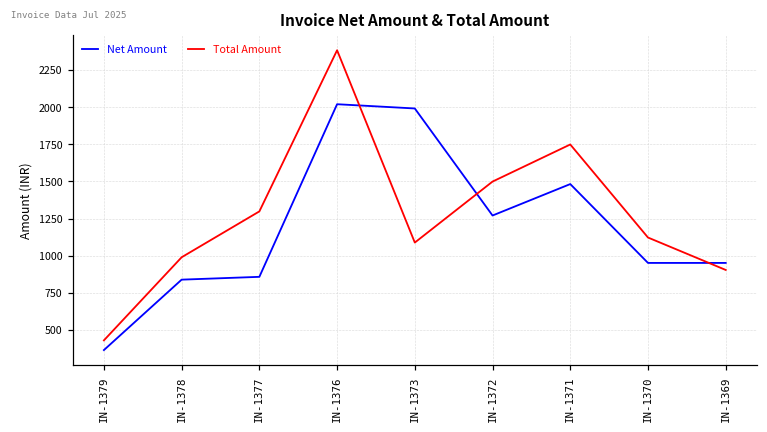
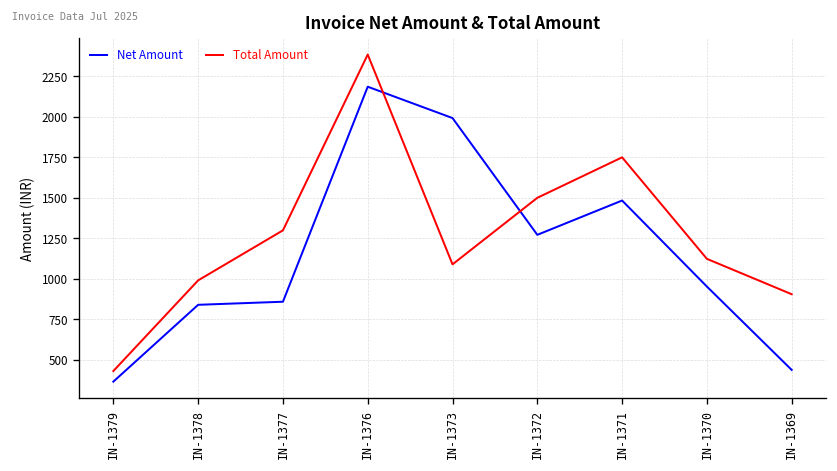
Net Amount, IN-1376: 2020 -> 2190
Net Amount, IN-1369: 950 -> 440
